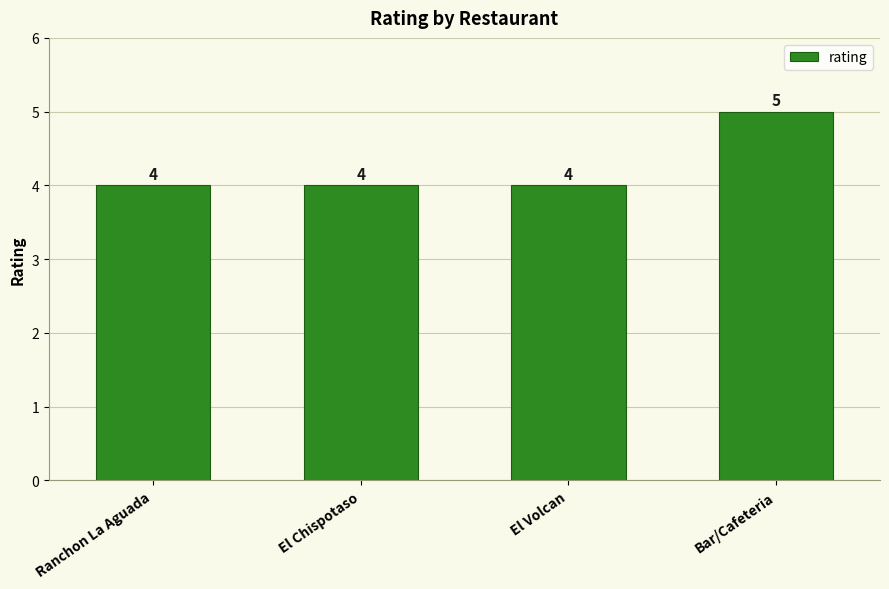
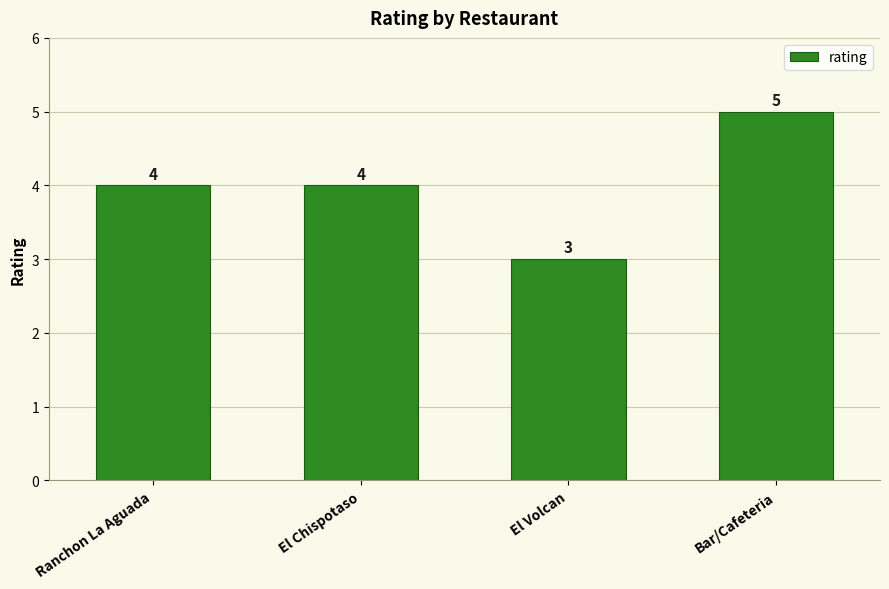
El Volcan: 4 -> 3
